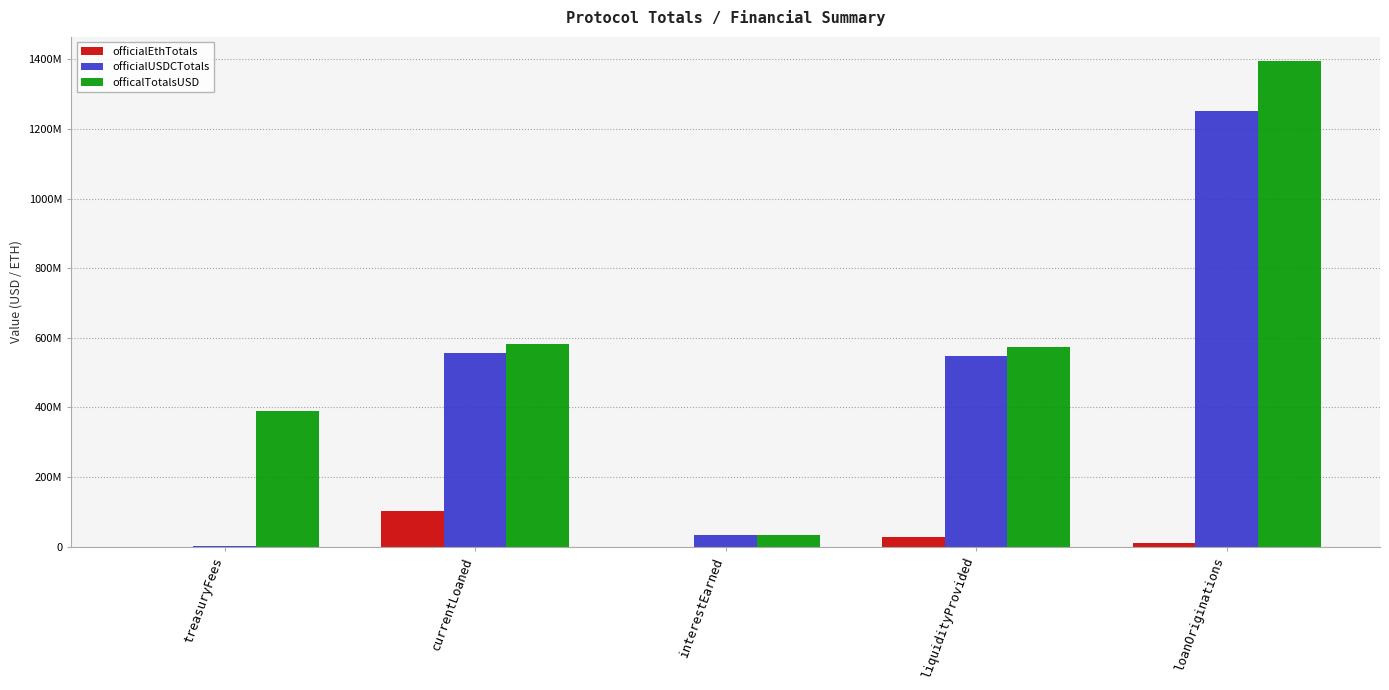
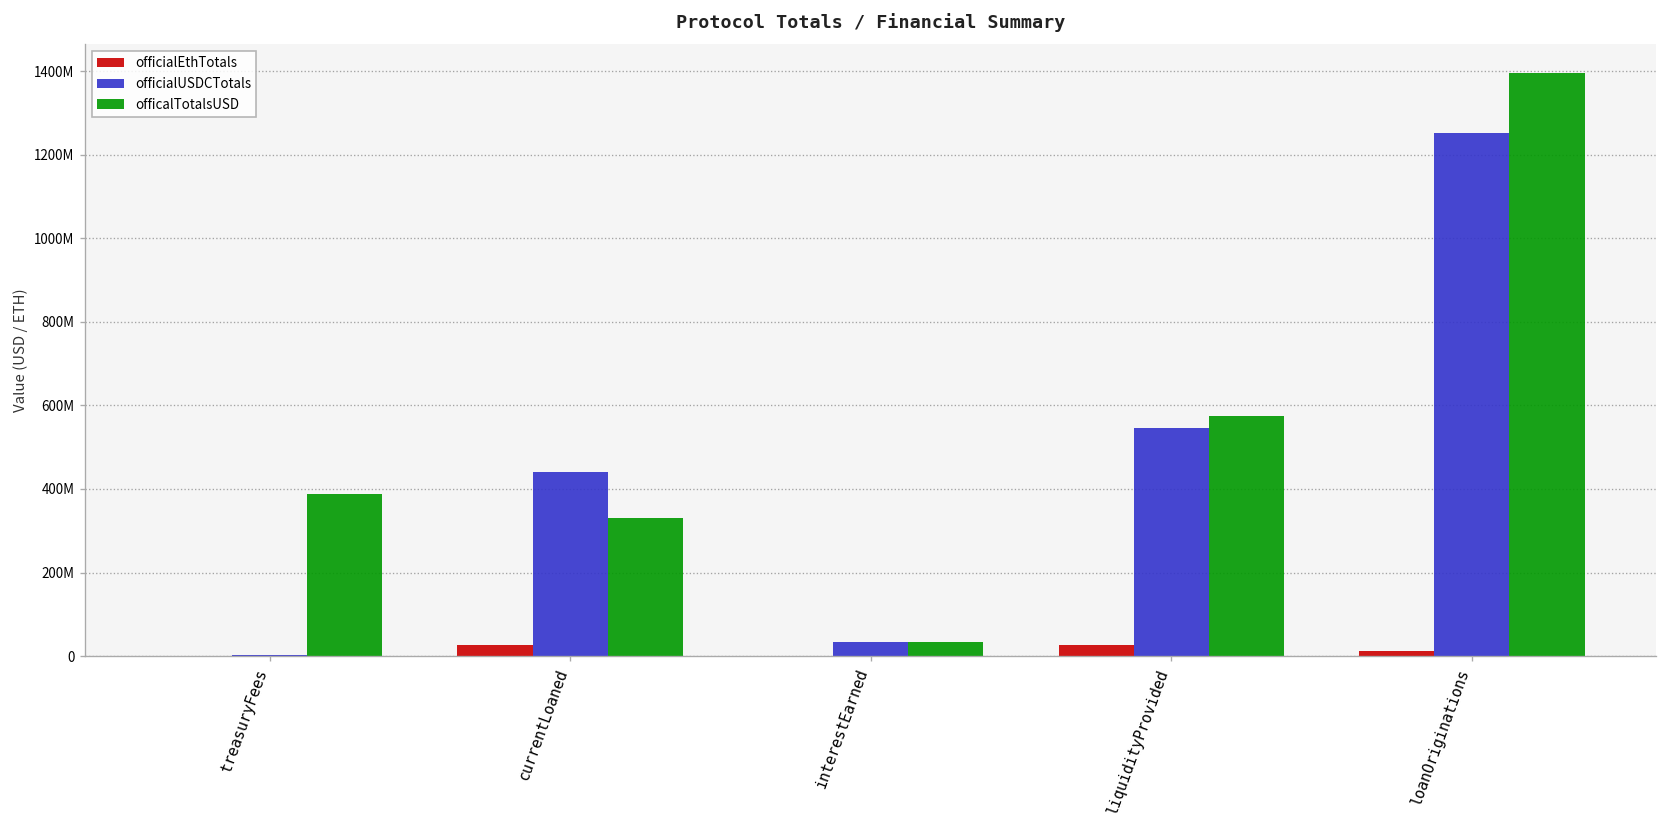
officialEthTotals, currentLoaned: 100000000 -> 30000000
officialUSDCTotals, currentLoaned: 560000000 -> 440000000
officalTotalsUSD, currentLoaned: 580000000 -> 330000000
